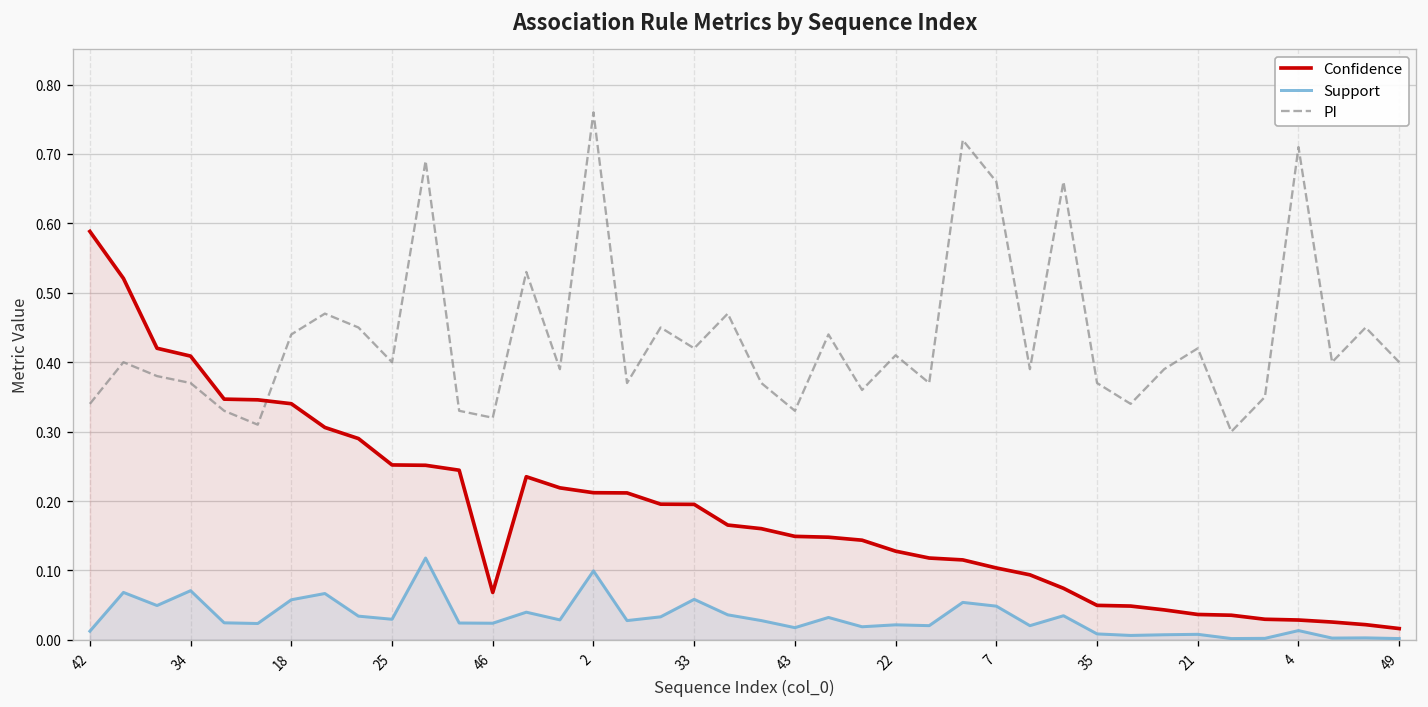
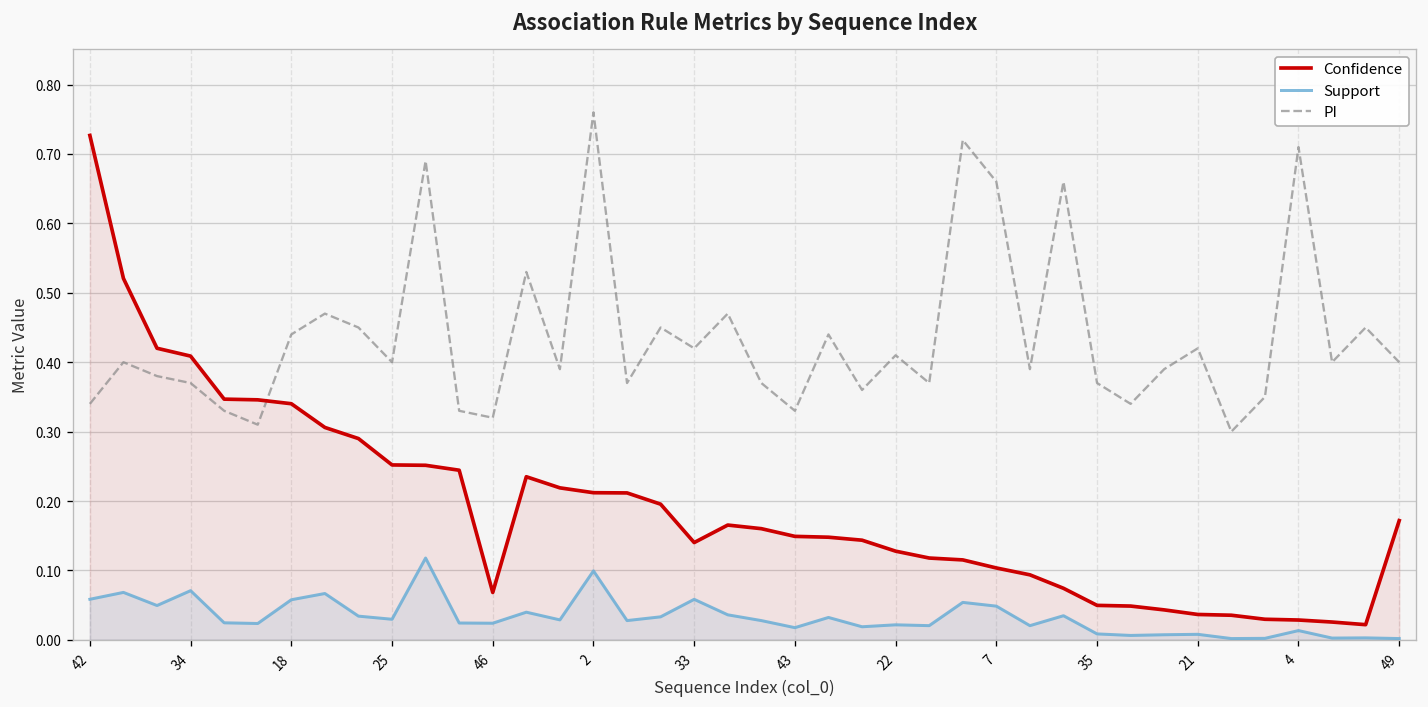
Confidence, 42: 0.59 -> 0.73
Support, 42: 0.01 -> 0.06
Confidence, 33: 0.20 -> 0.14
Confidence, 49: 0.02 -> 0.17
